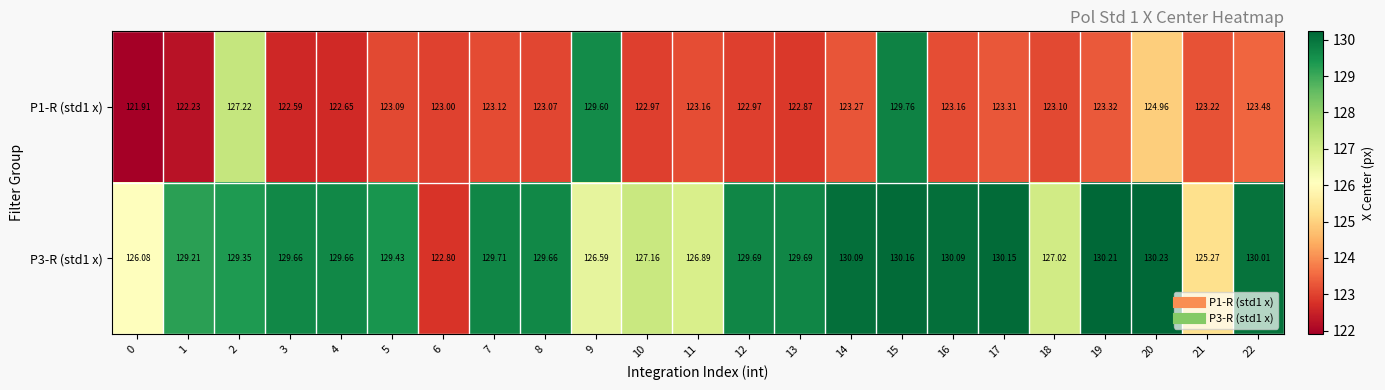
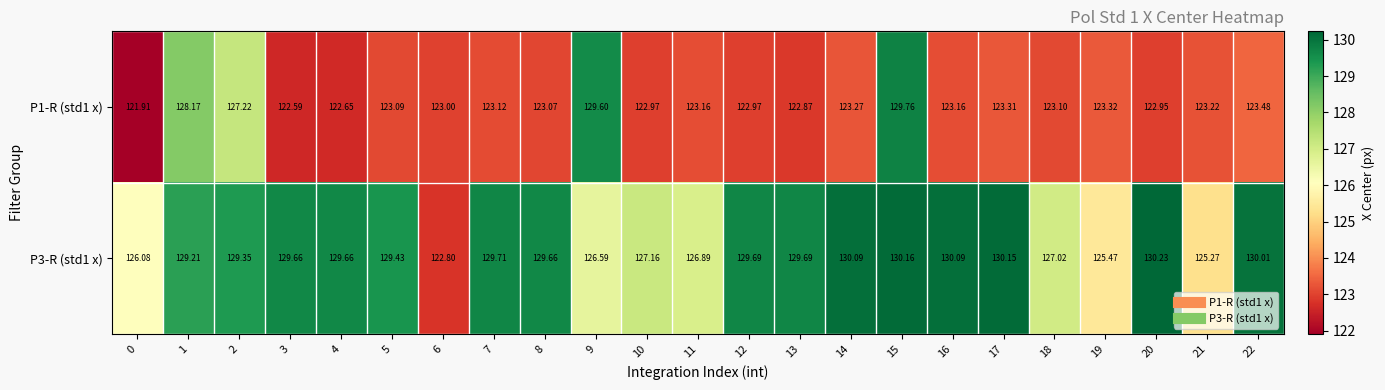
P1-R (std1 x), 1: 122.23 -> 128.17
P1-R (std1 x), 20: 124.96 -> 122.95
P3-R (std1 x), 19: 130.21 -> 125.47
